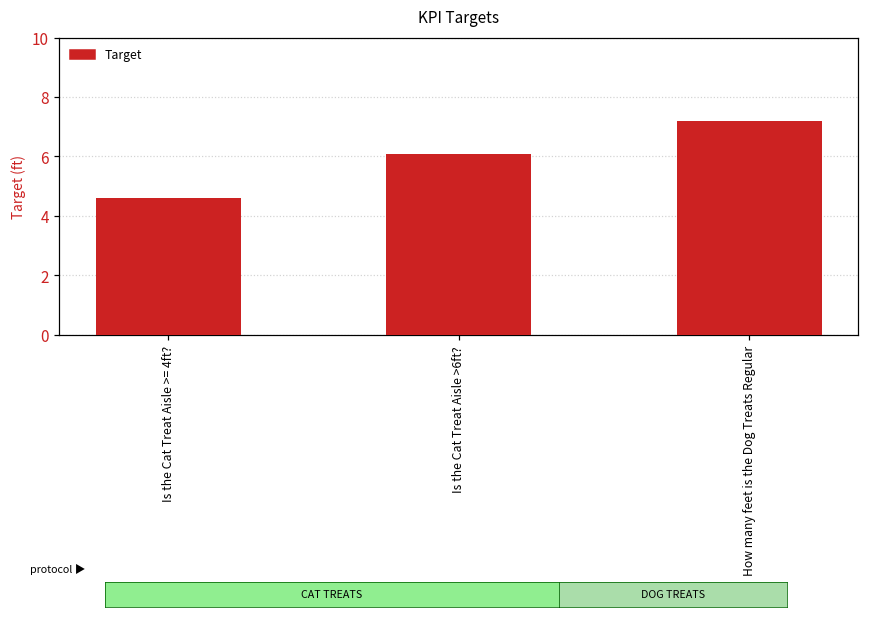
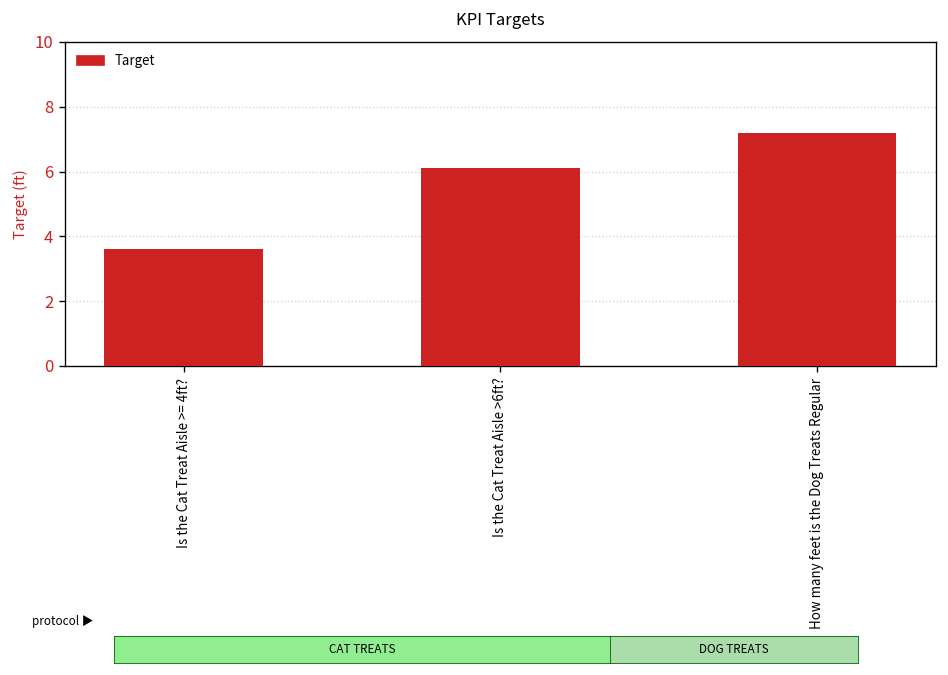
Is the Cat Treat Aisle >= 4ft?: 4.6 -> 3.6
